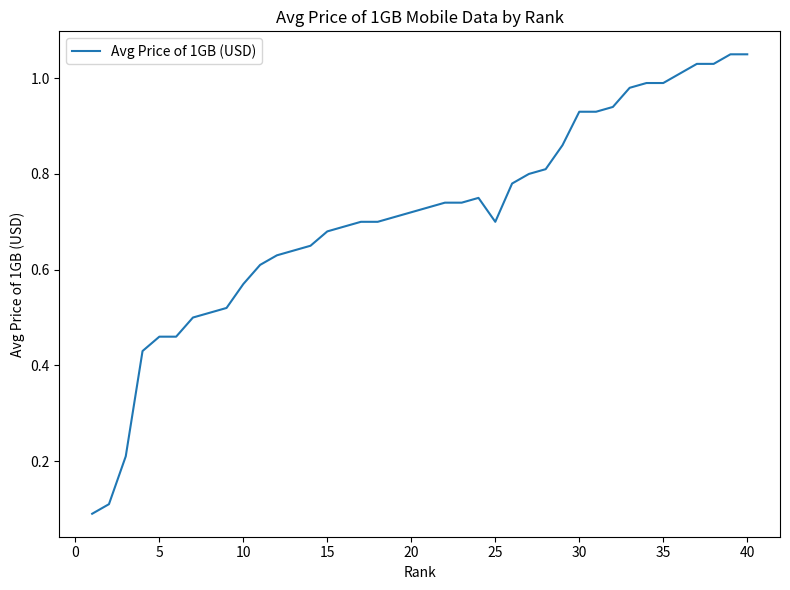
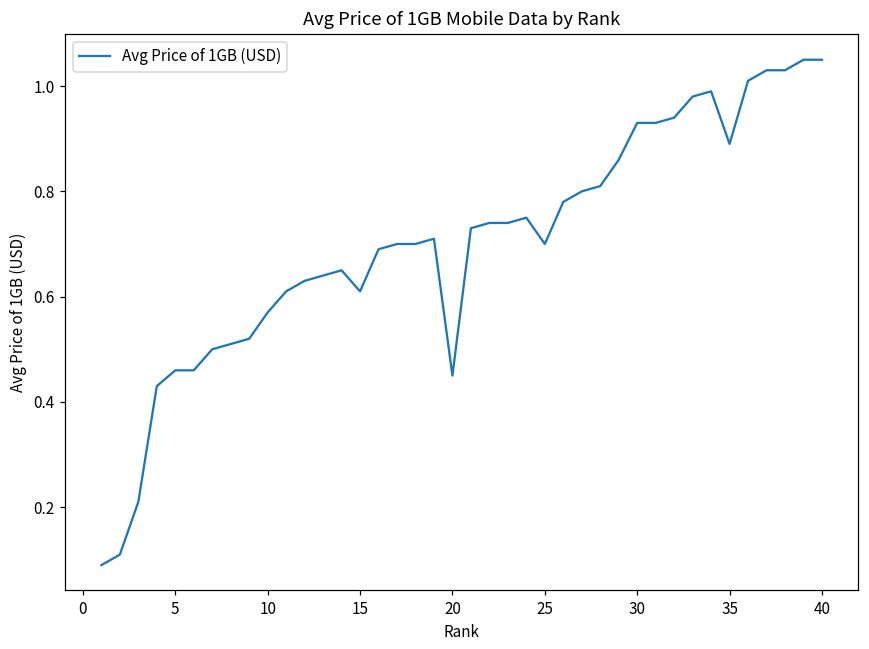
15: 0.68 -> 0.61
20: 0.72 -> 0.45
35: 0.99 -> 0.89
